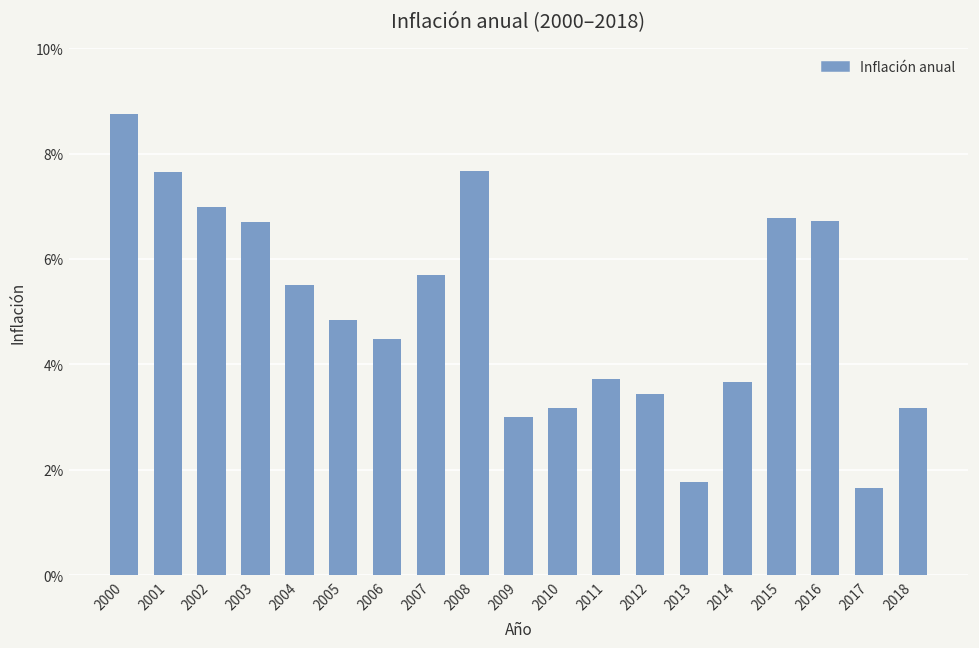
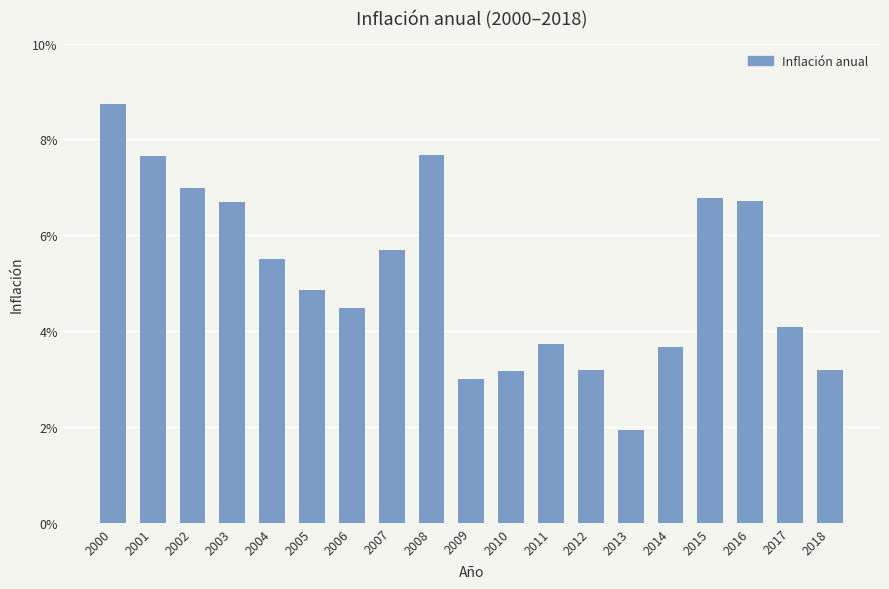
2012: 3.4% -> 3.2%
2013: 1.8% -> 1.9%
2017: 1.7% -> 4.1%
